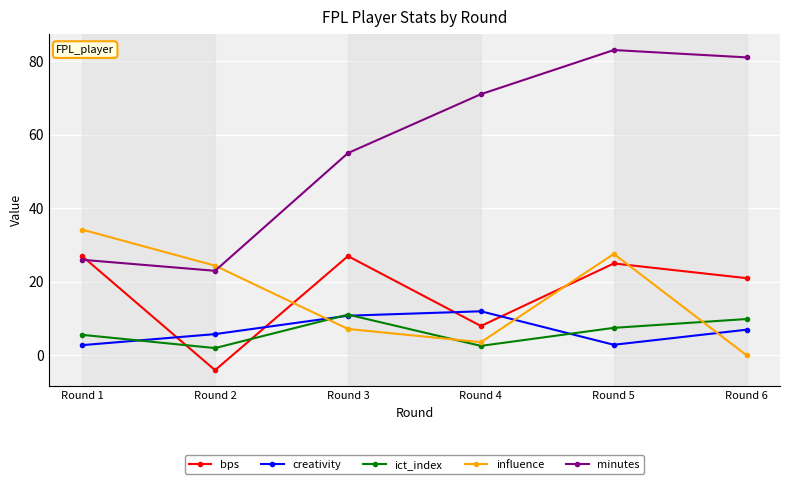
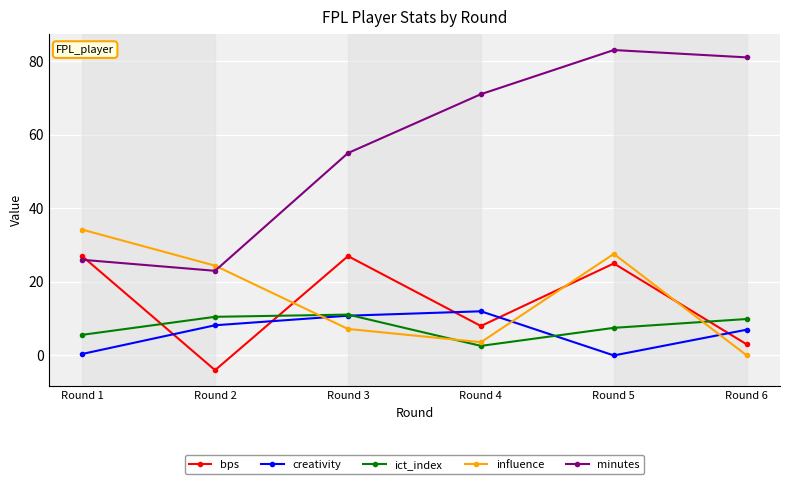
creativity, Round 1: 3 -> 0
creativity, Round 2: 6 -> 8
ict_index, Round 2: 2 -> 11
creativity, Round 5: 3 -> 0
bps, Round 6: 21 -> 3
